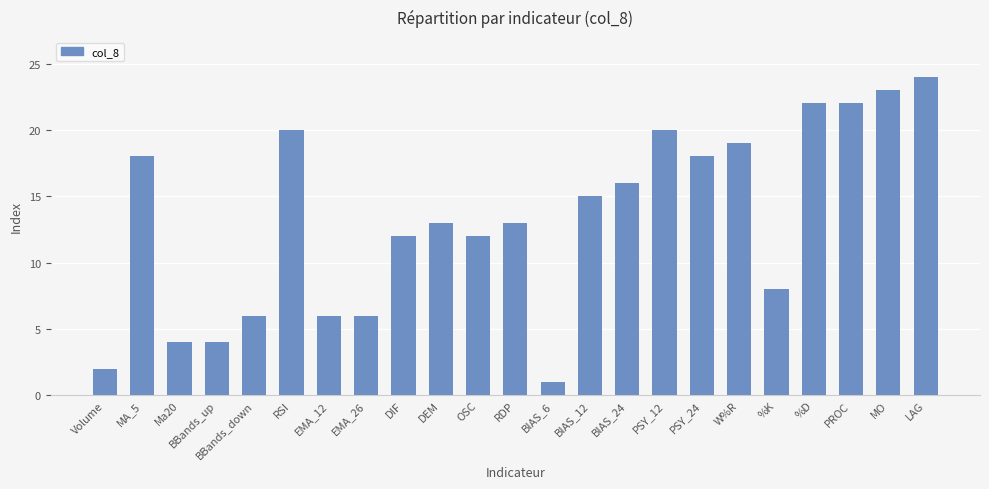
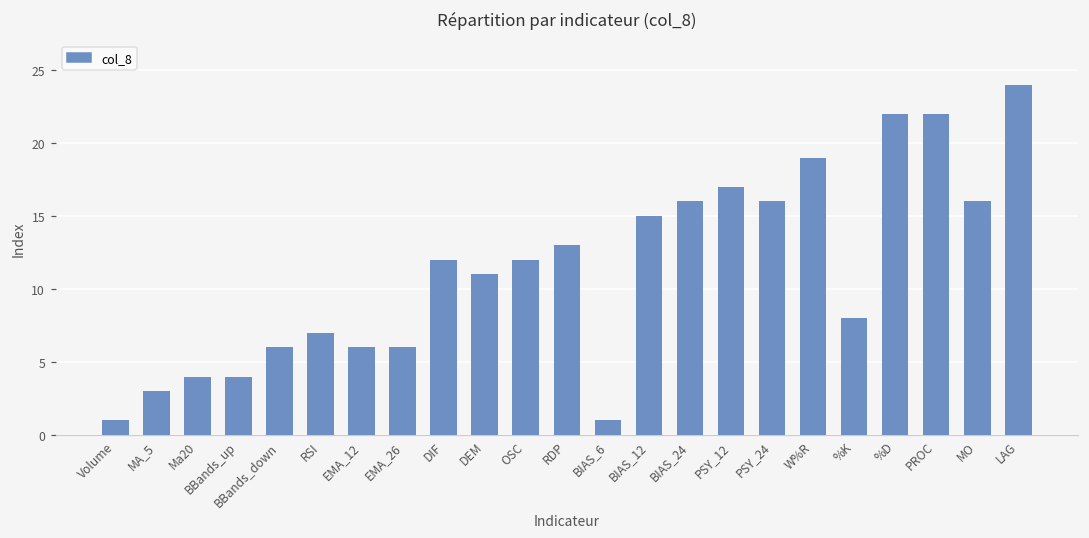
Volume: 2 -> 1
MA_5: 18 -> 3
RSI: 20 -> 7
DEM: 13 -> 11
PSY_12: 20 -> 17
PSY_24: 18 -> 16
MO: 23 -> 16
